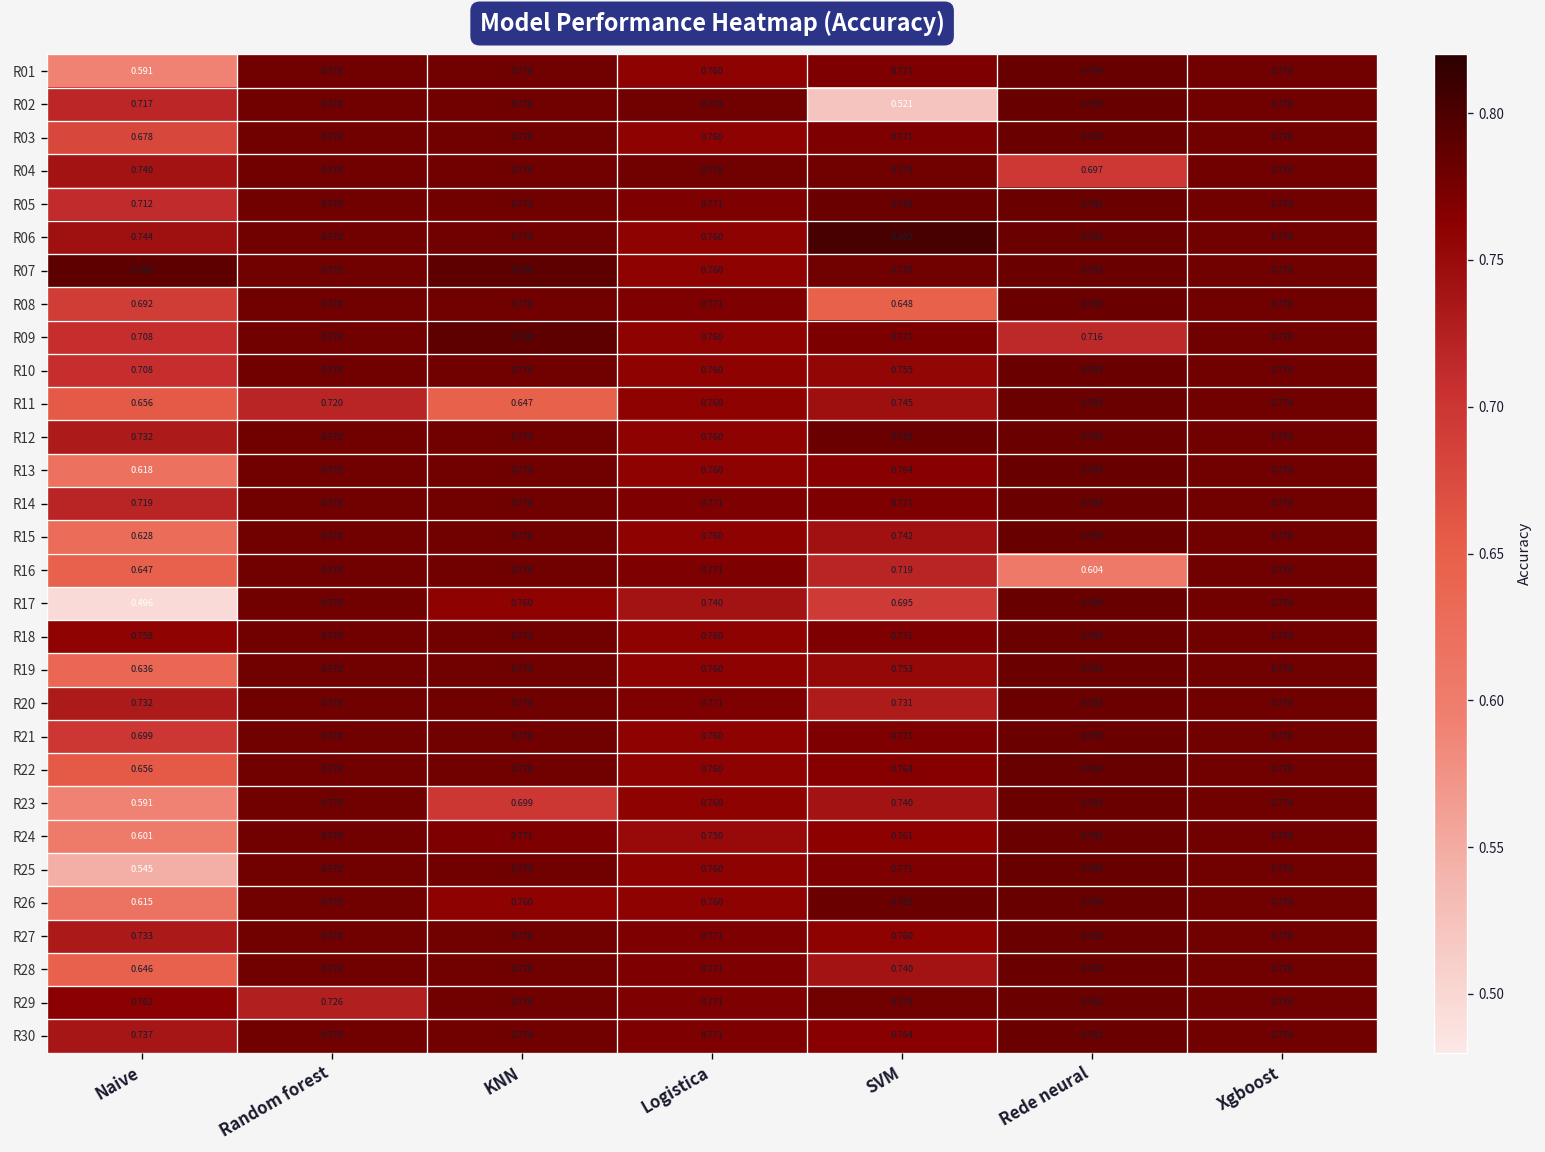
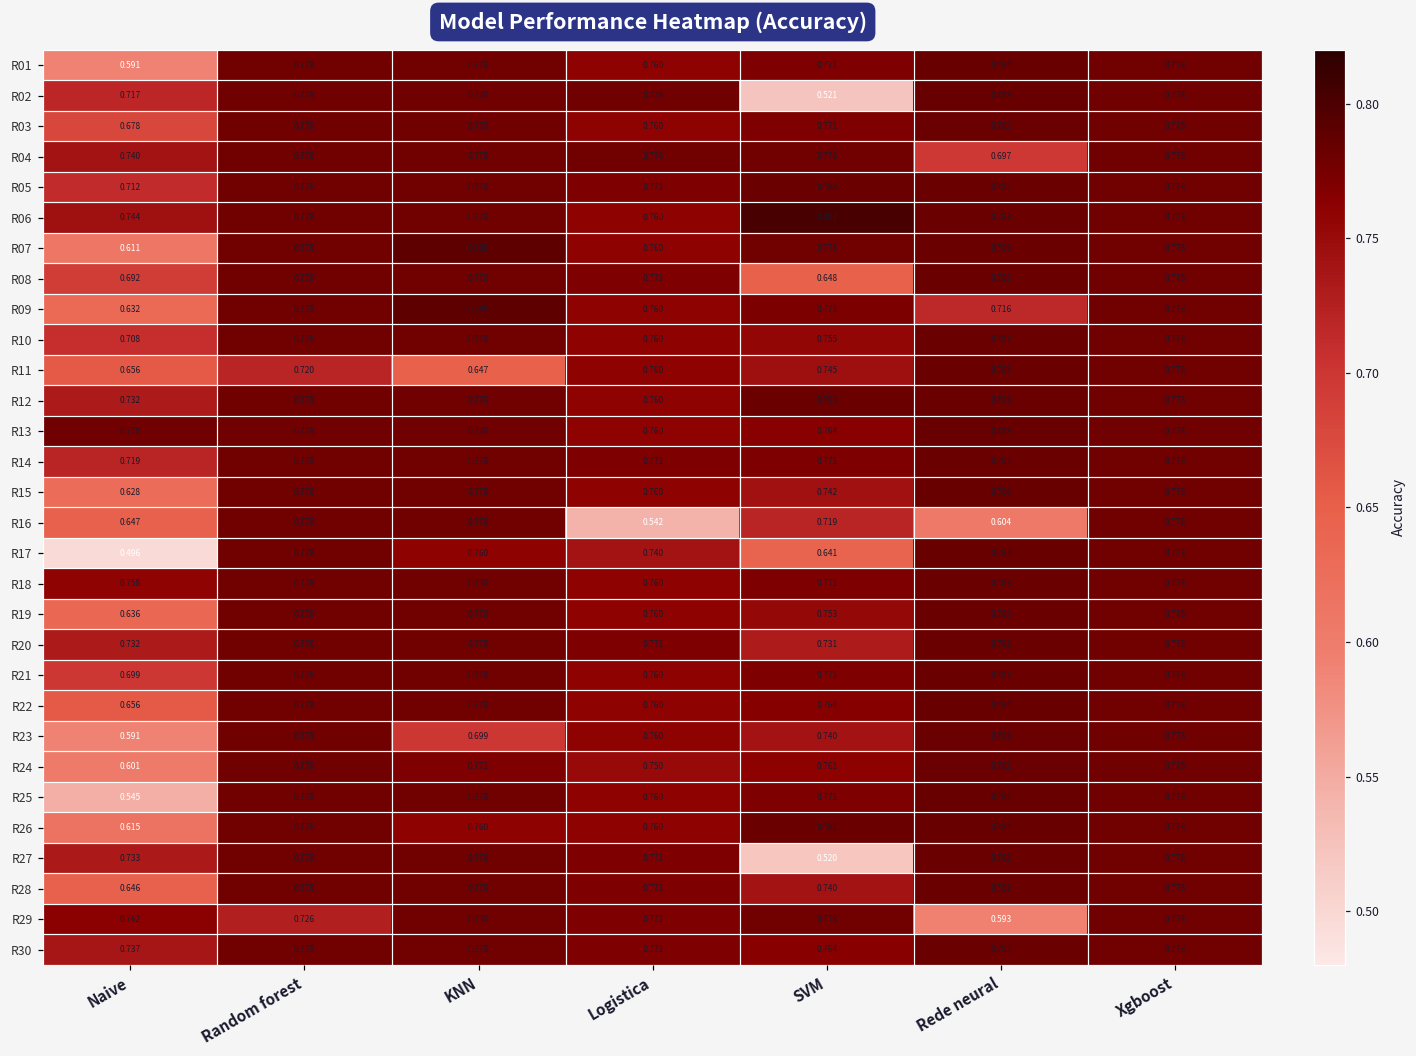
R07, Naive: 0.789 -> 0.611
R09, Naive: 0.708 -> 0.632
R13, Naive: 0.618 -> 0.778
R16, Logistica: 0.771 -> 0.542
R17, SVM: 0.695 -> 0.641
R27, SVM: 0.760 -> 0.520
R29, Rede neural: 0.782 -> 0.593
